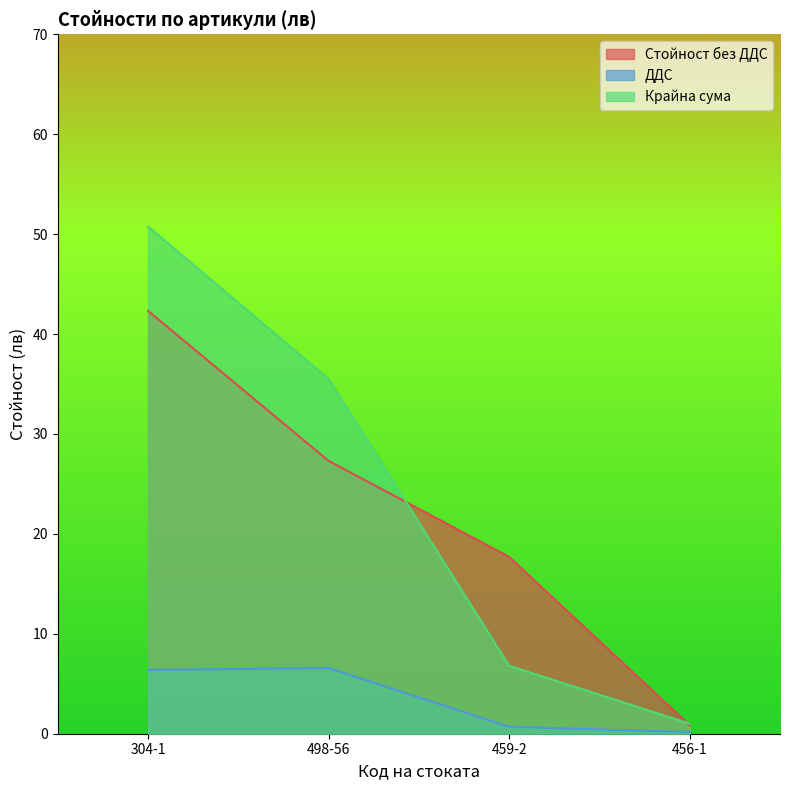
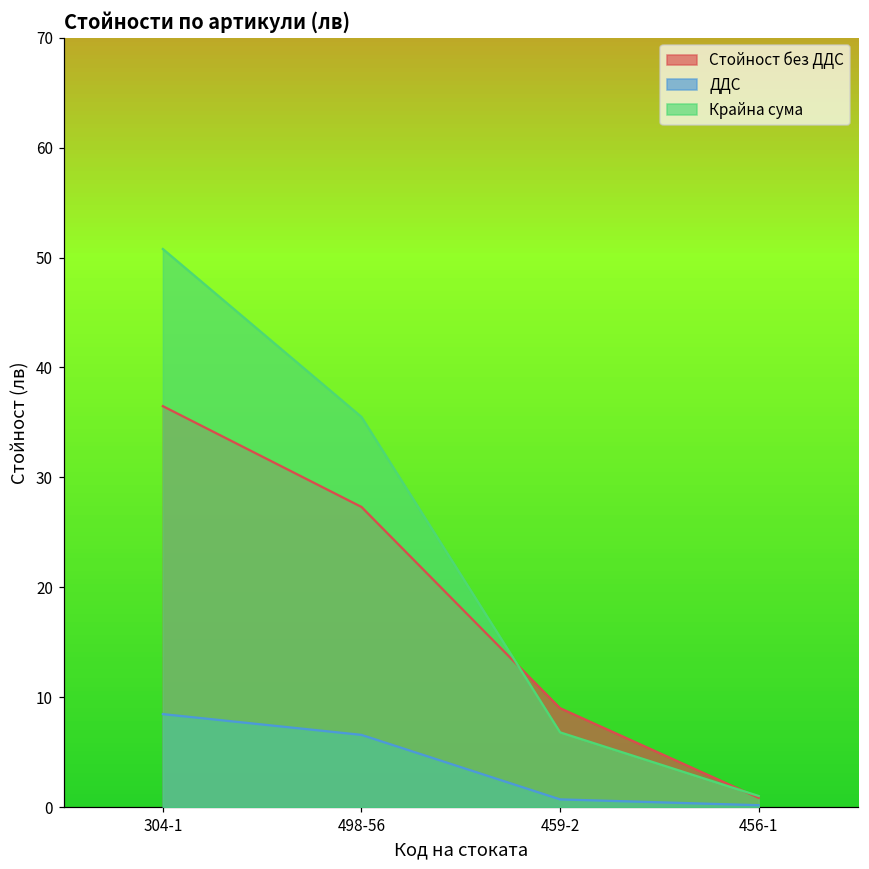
Стойност без ДДС, 304-1: 42 -> 36
ДДС, 304-1: 6 -> 8
Стойност без ДДС, 459-2: 18 -> 9
